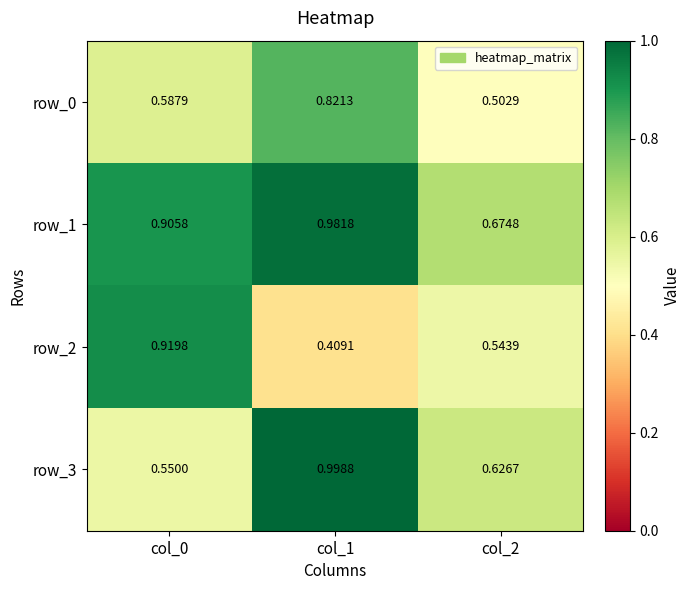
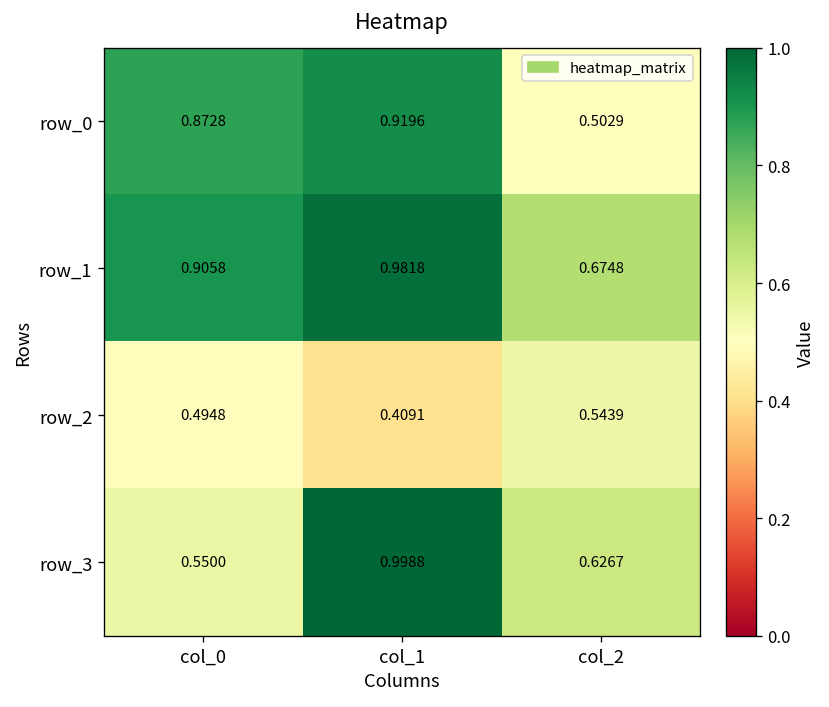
row_0, col_0: 0.5879 -> 0.8728
row_0, col_1: 0.8213 -> 0.9196
row_2, col_0: 0.9198 -> 0.4948
